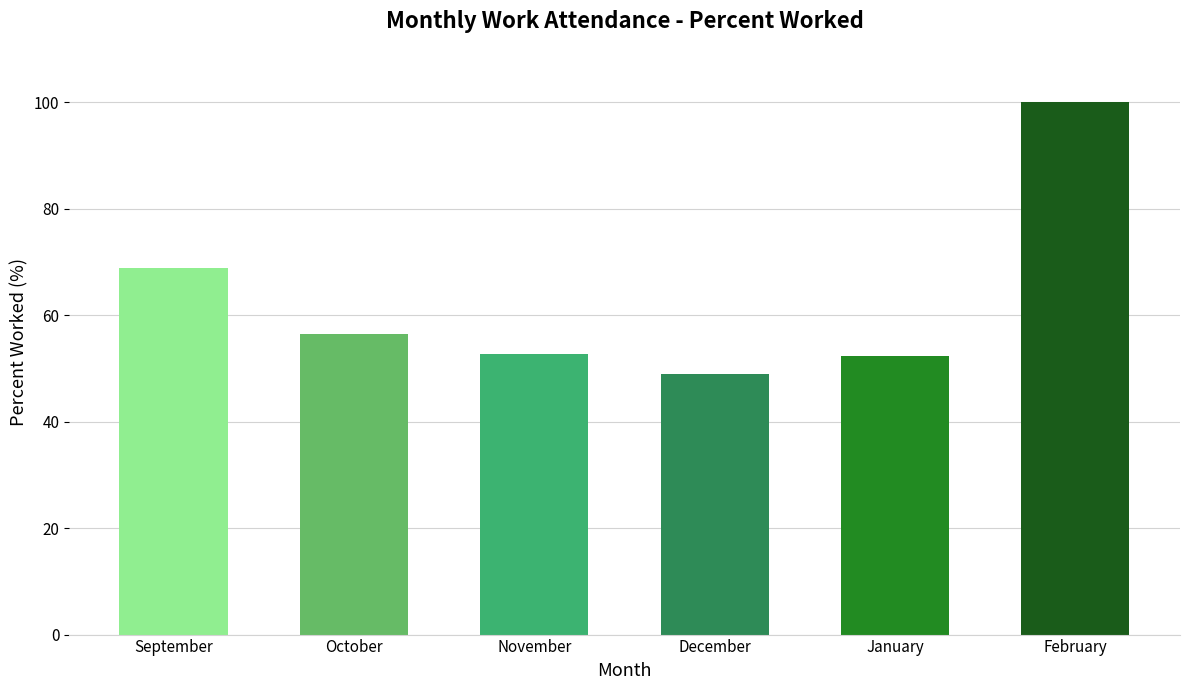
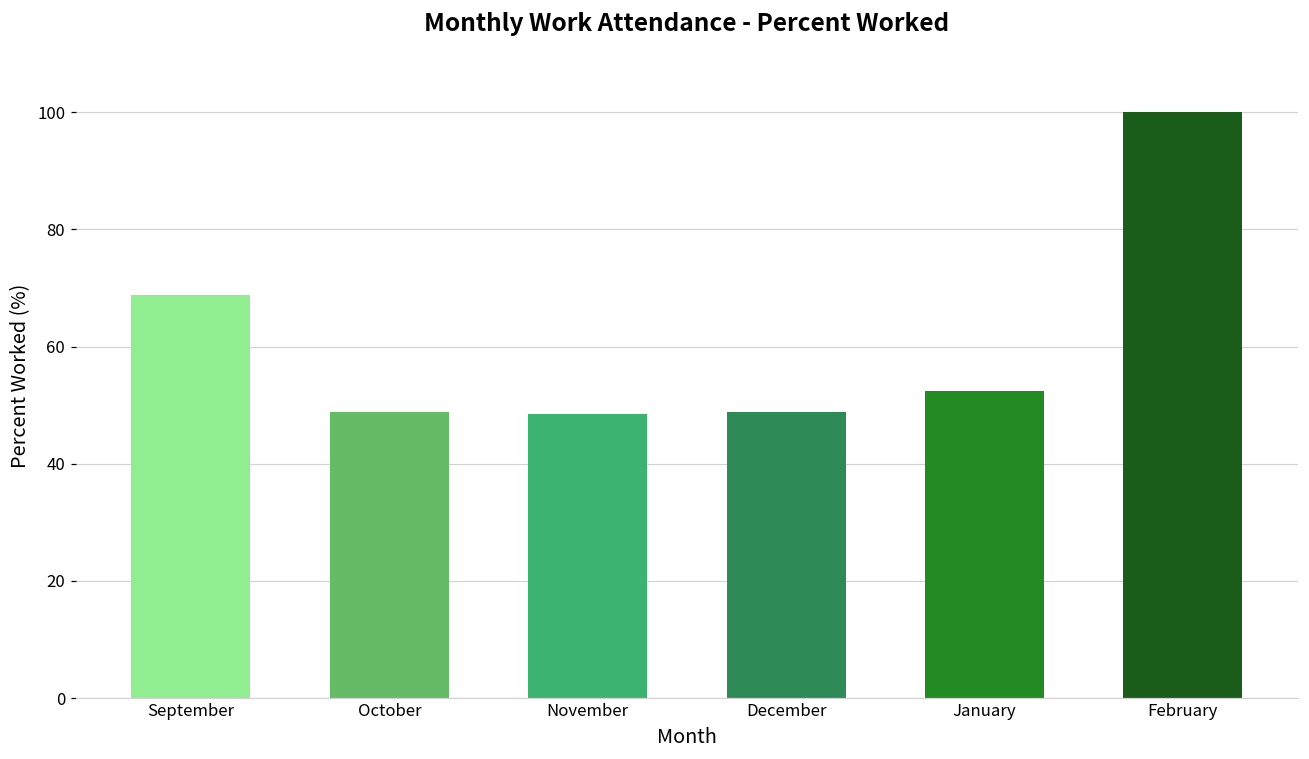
October: 57 -> 49
November: 53 -> 48
